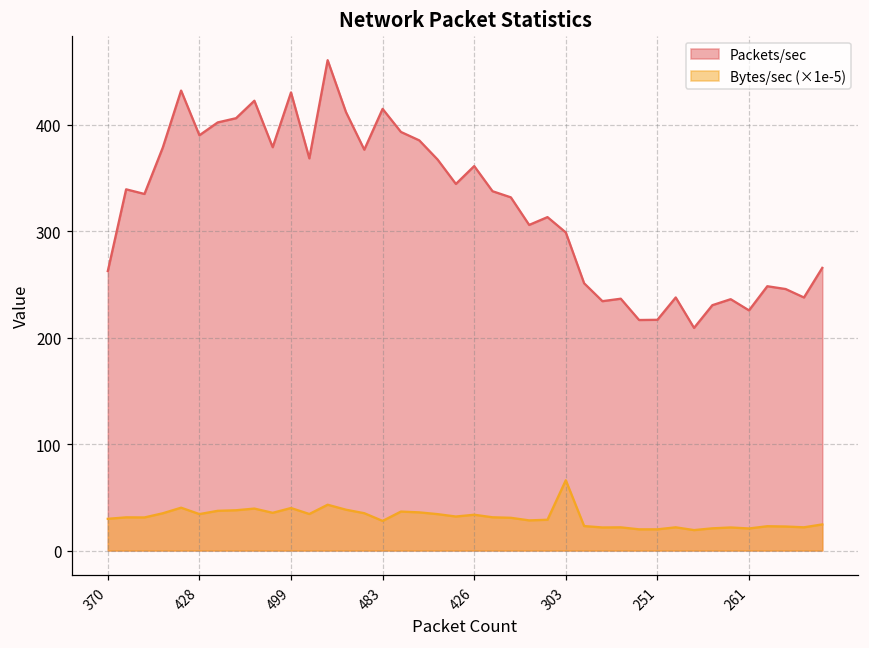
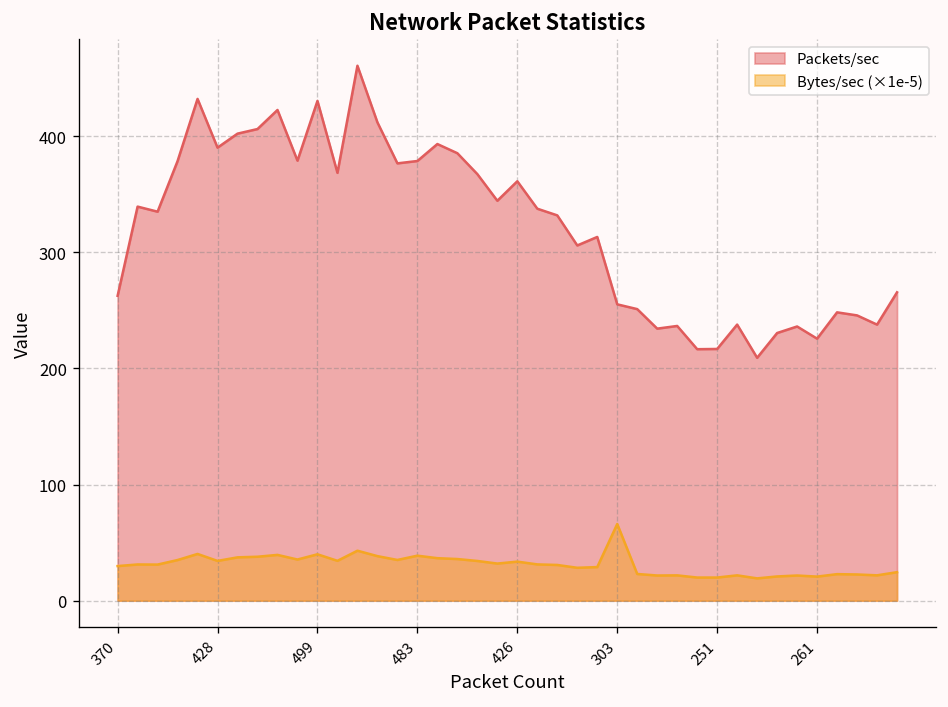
Packets/sec, 483: 410 -> 380
Bytes/sec (×1e-5), 483: 30 -> 40
Packets/sec, 303: 300 -> 260
